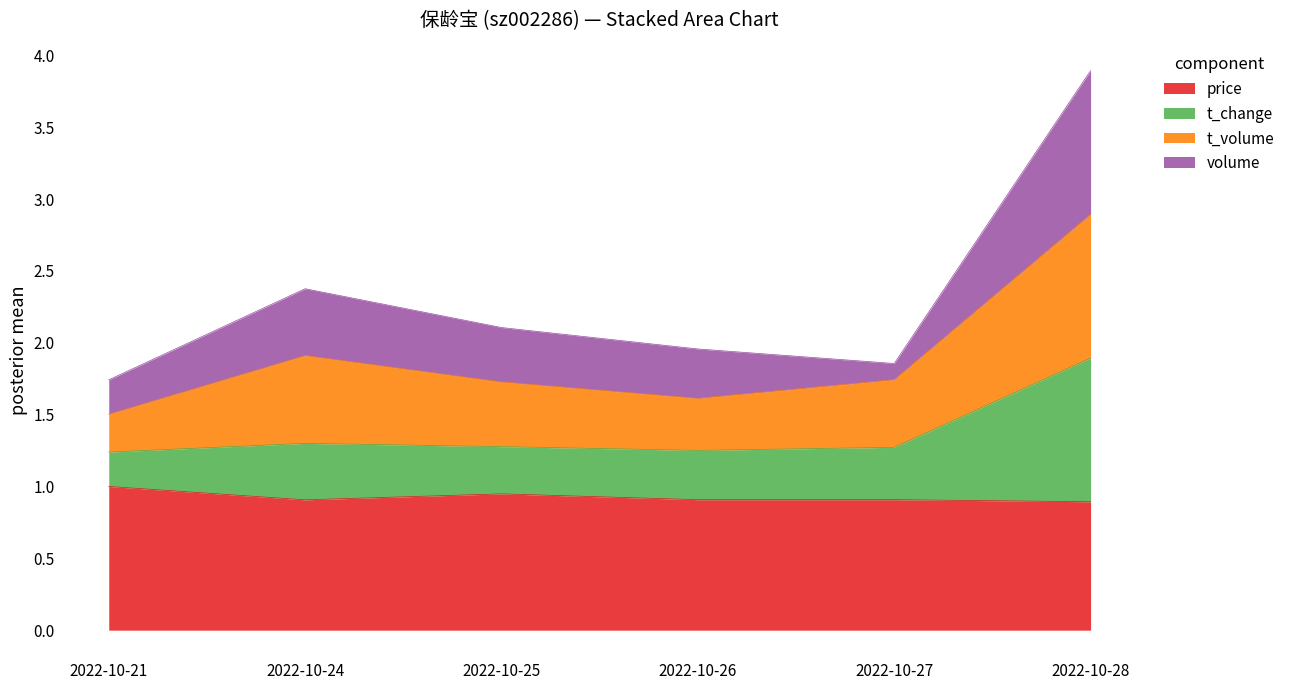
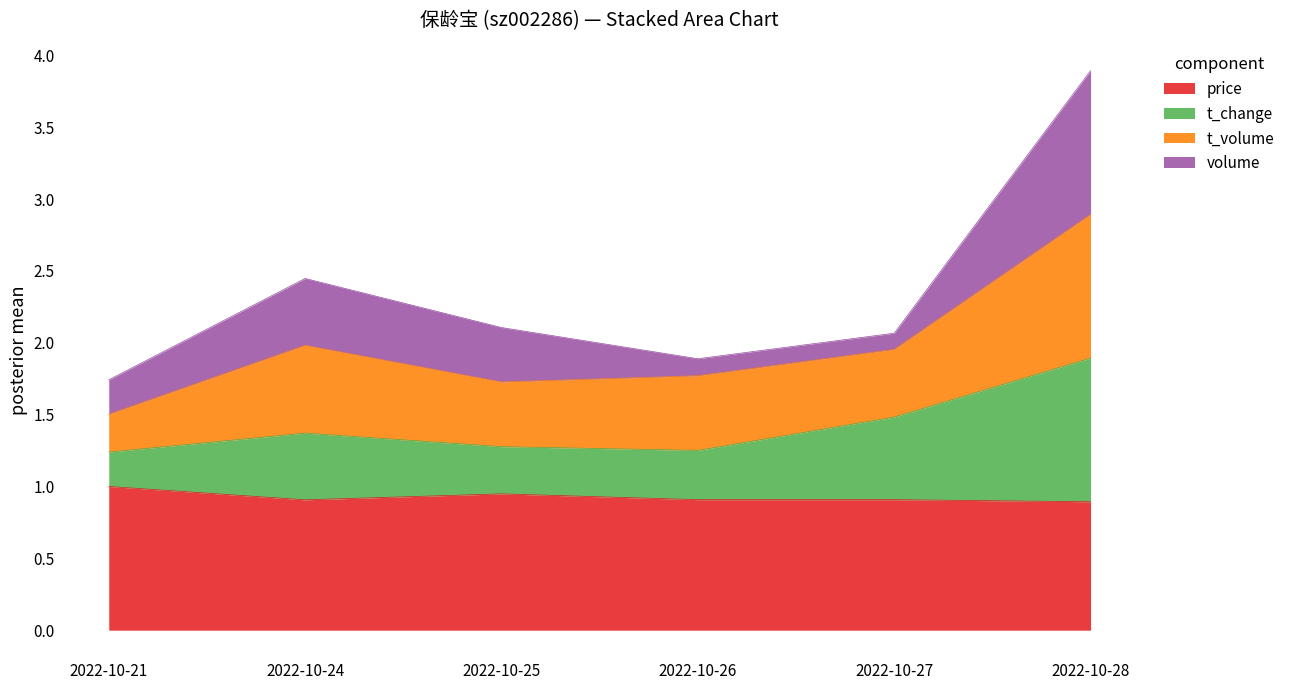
t_change, 2022-10-24: 0.39 -> 0.46
t_volume, 2022-10-26: 0.36 -> 0.52
volume, 2022-10-26: 0.34 -> 0.12
t_change, 2022-10-27: 0.36 -> 0.58
